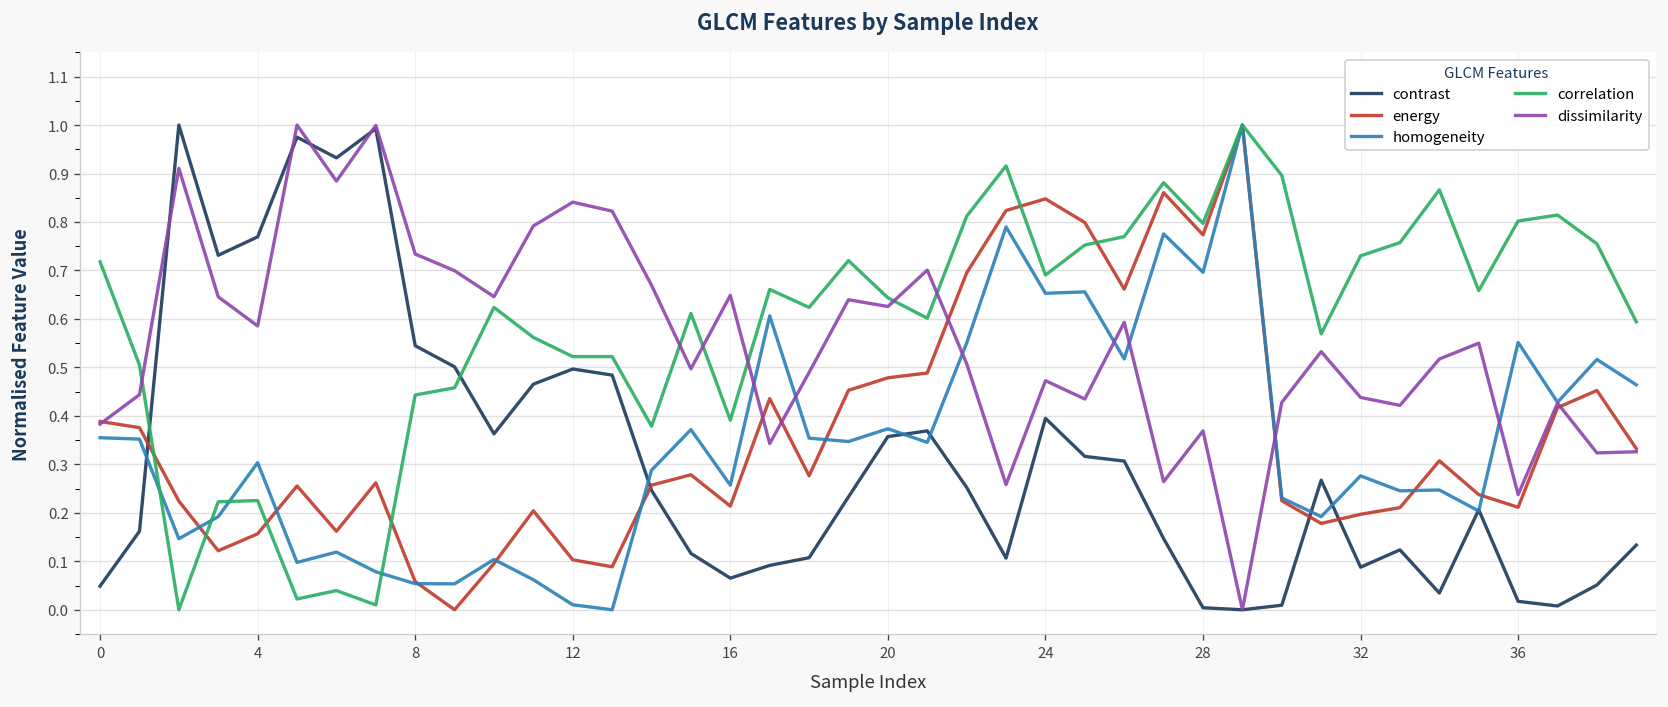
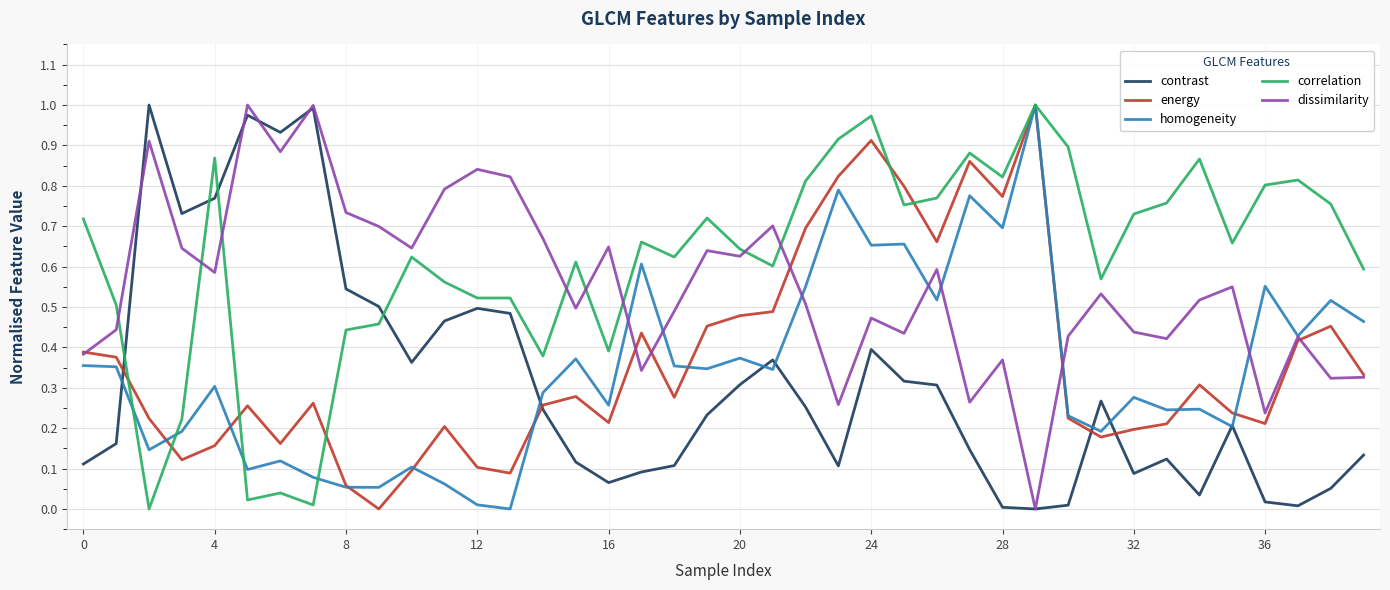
contrast, 0: 0.05 -> 0.11
correlation, 4: 0.23 -> 0.87
contrast, 20: 0.36 -> 0.31
energy, 24: 0.85 -> 0.91
correlation, 24: 0.69 -> 0.97
correlation, 28: 0.80 -> 0.82
